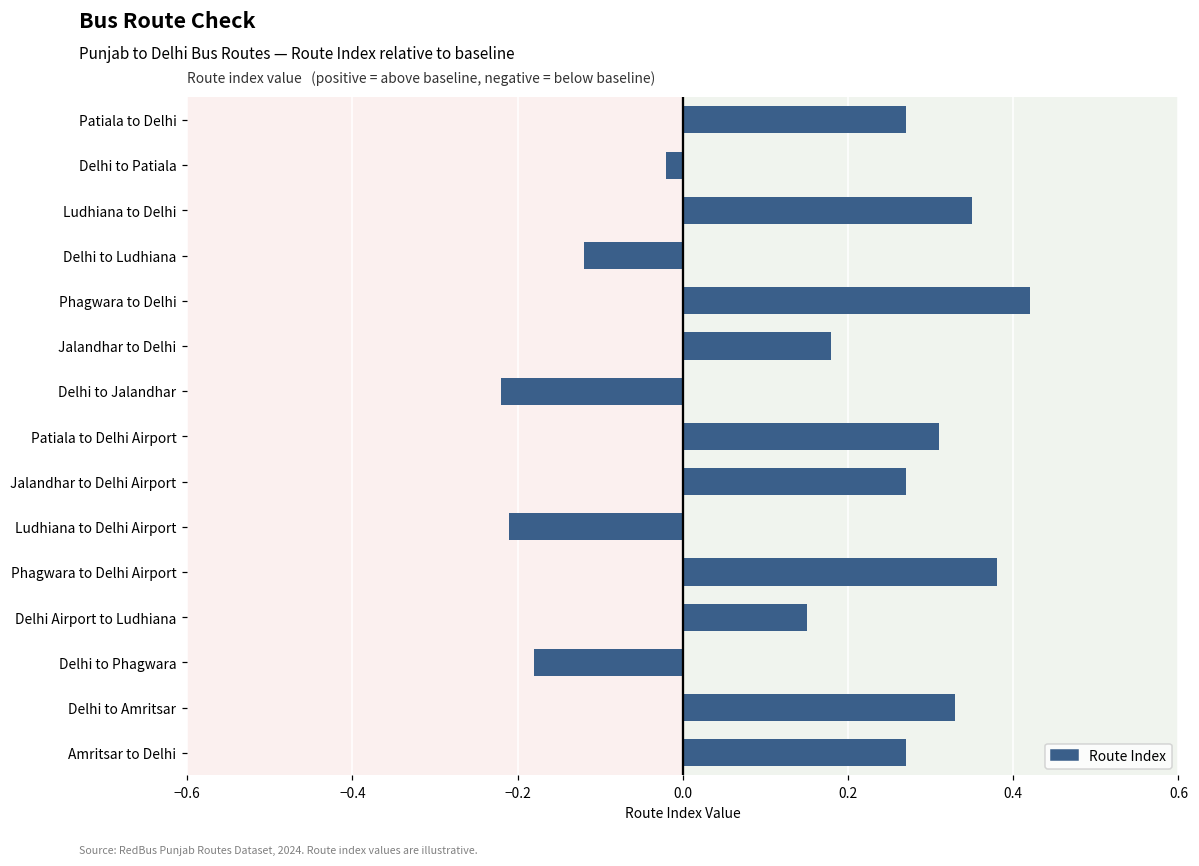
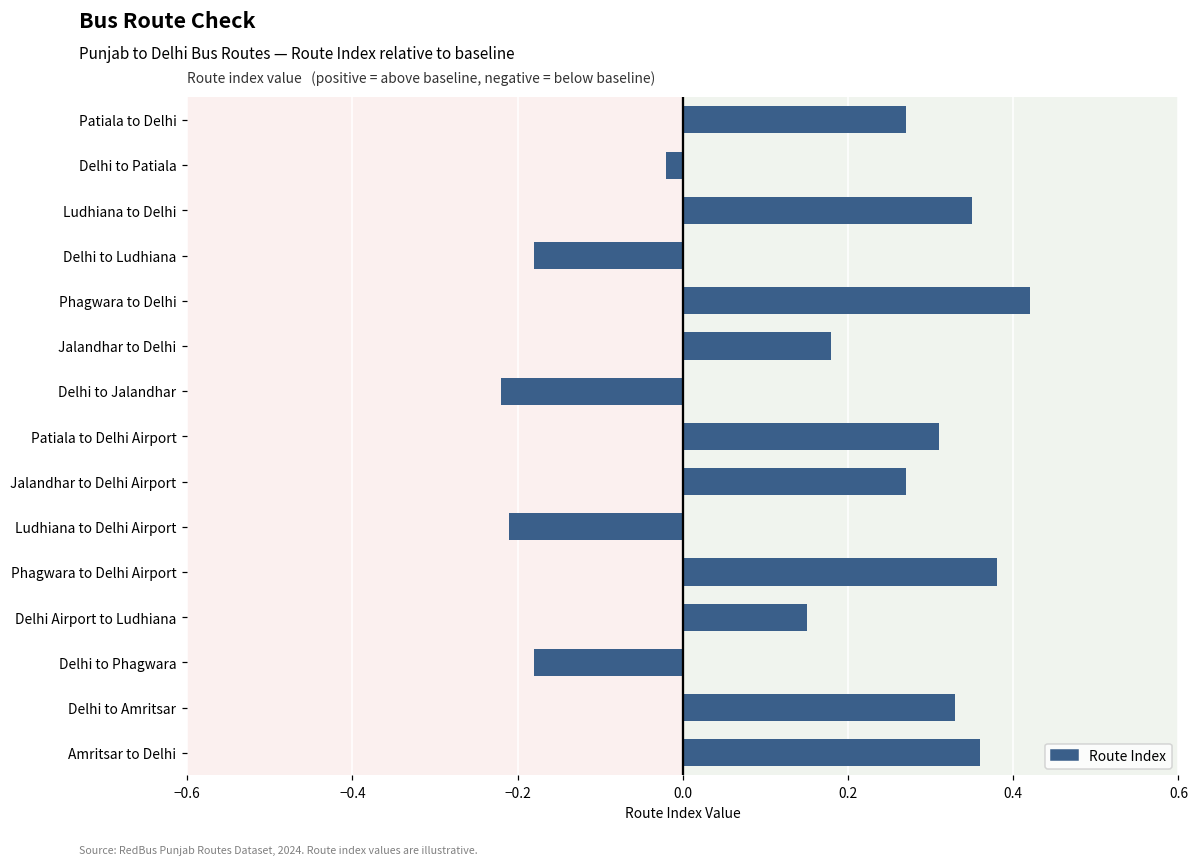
Delhi to Ludhiana: -0.12 -> -0.18
Amritsar to Delhi: 0.27 -> 0.36
